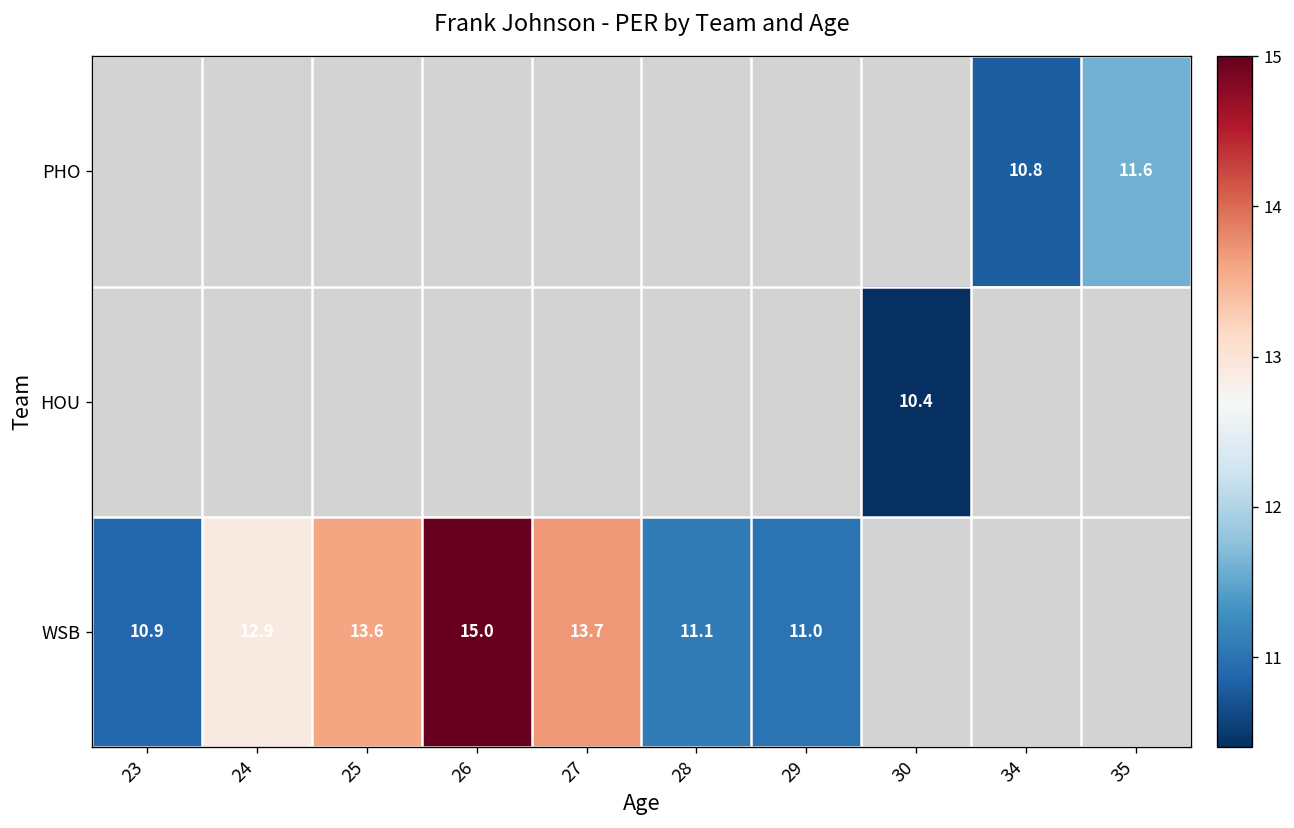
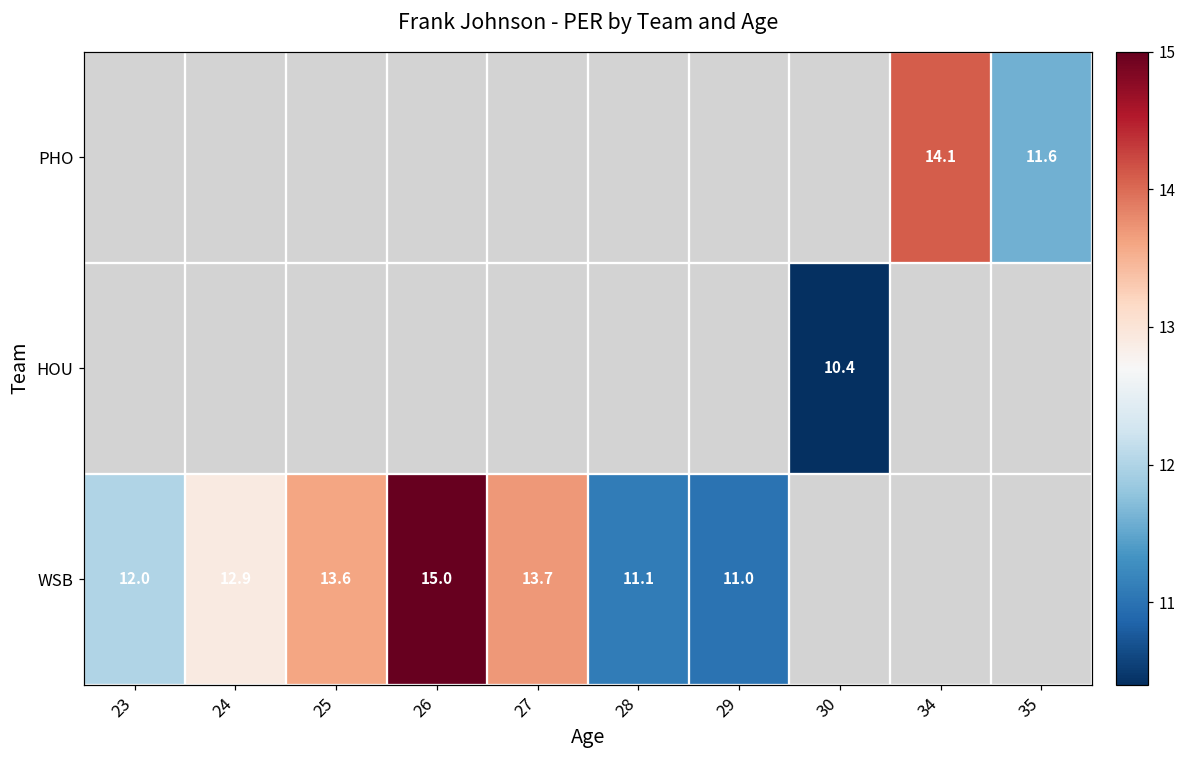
PHO, 34: 10.8 -> 14.1
WSB, 23: 10.9 -> 12.0
